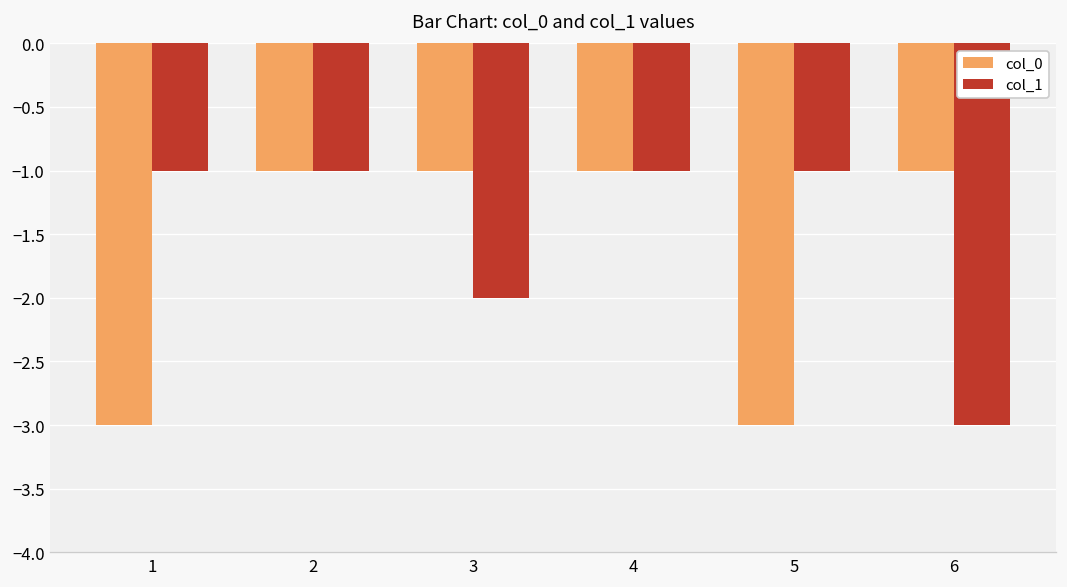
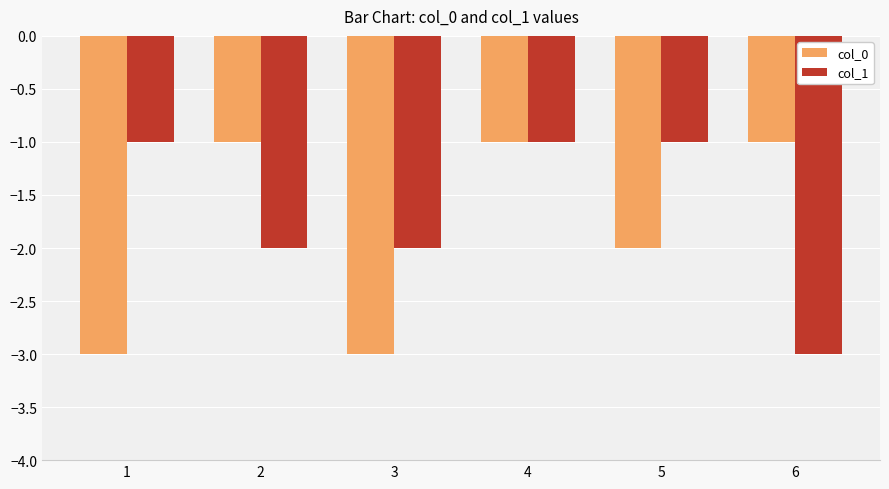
col_1, 2: -1 -> -2
col_0, 3: -1 -> -3
col_0, 5: -3 -> -2
